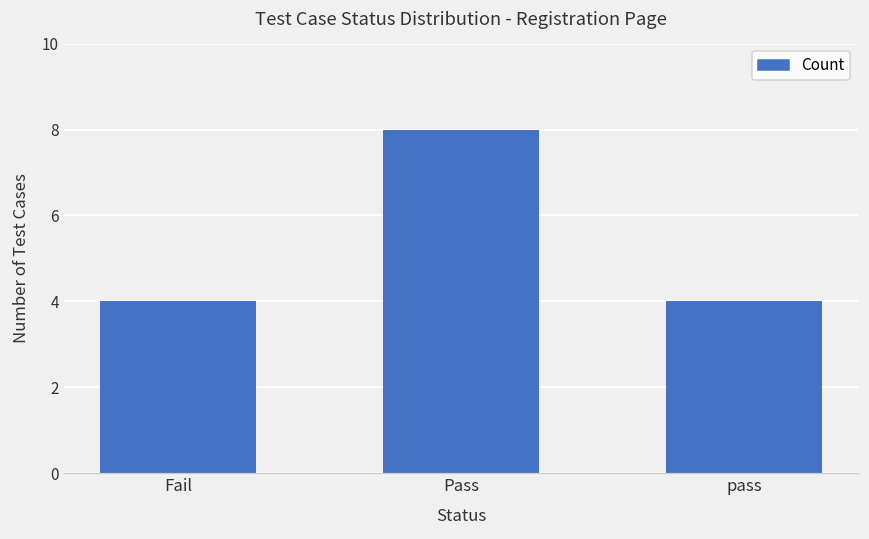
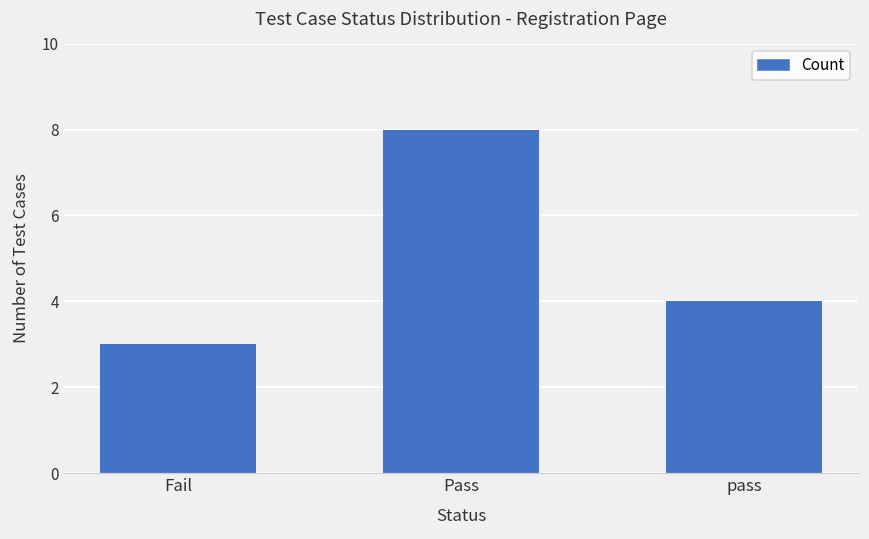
Fail: 4 -> 3
